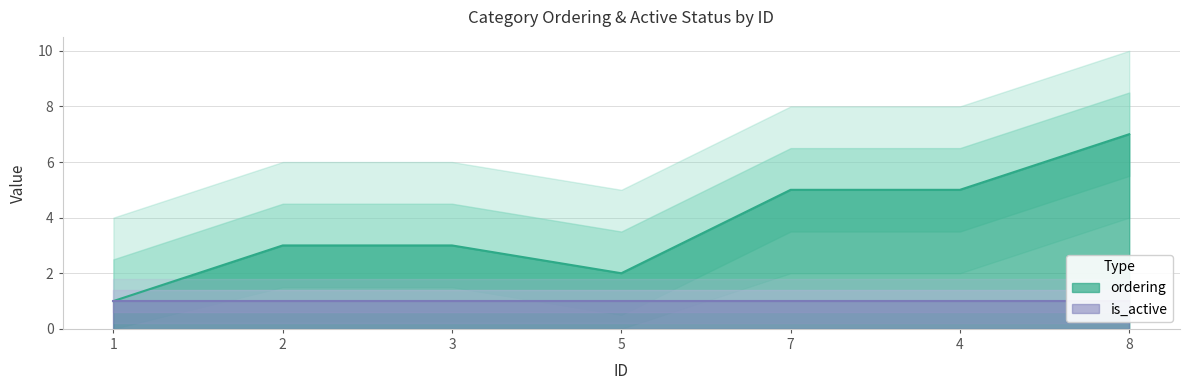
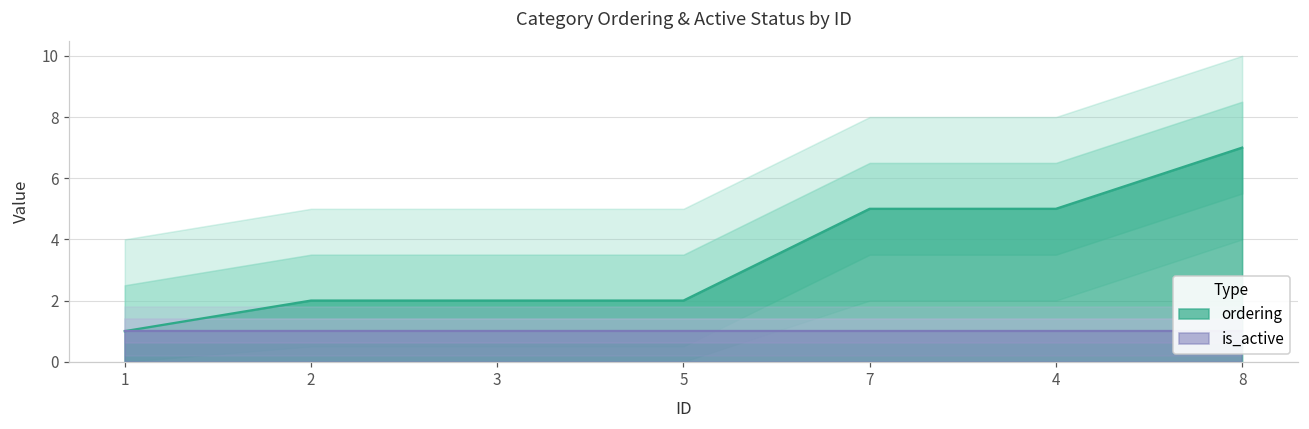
ordering, 2: 3 -> 2
ordering, 3: 3 -> 2
